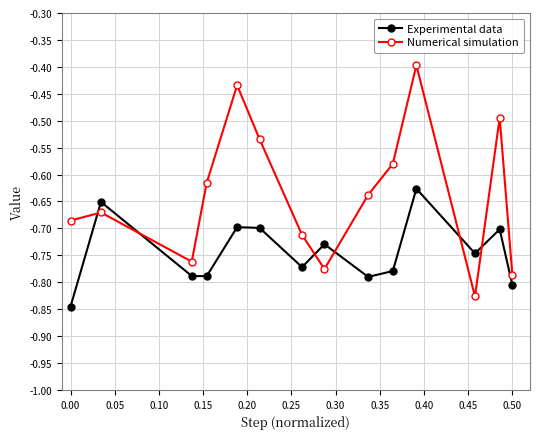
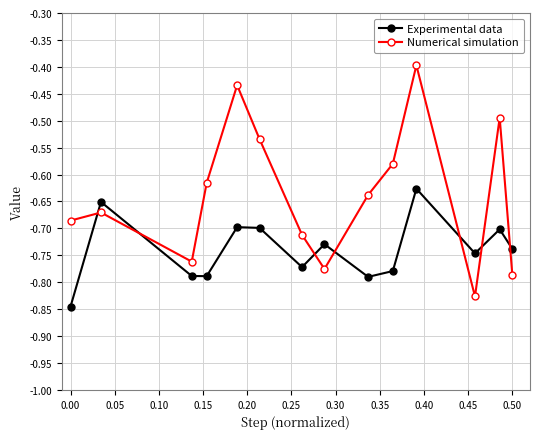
Experimental data, 0.50: -0.80 -> -0.74
